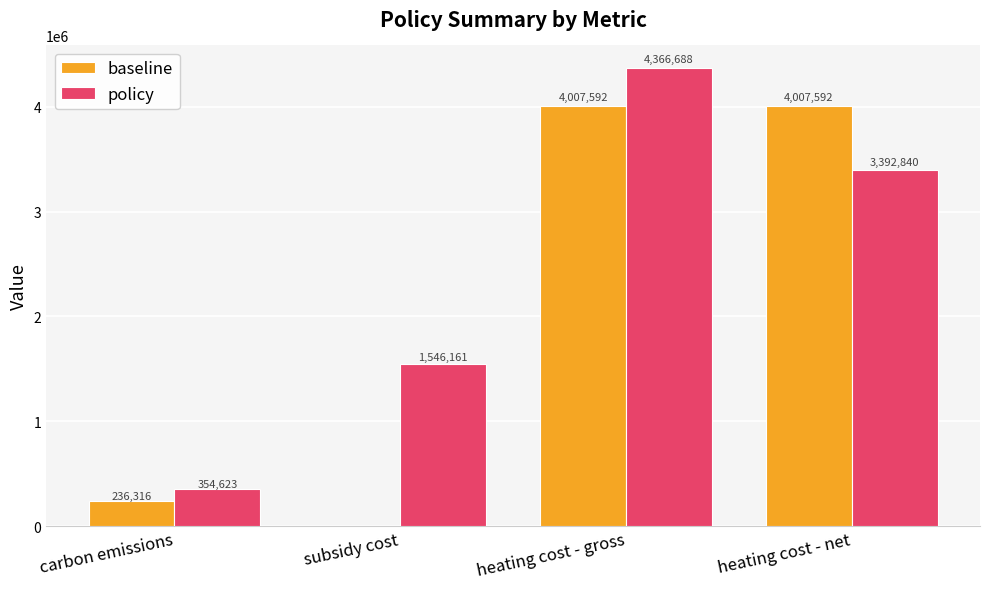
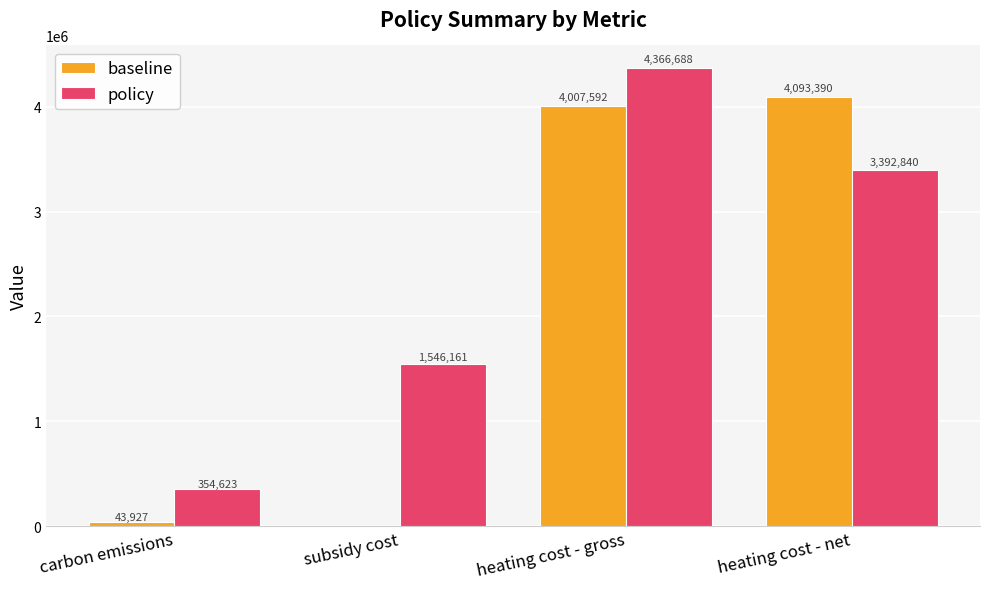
baseline, carbon emissions: 236,316 -> 43,927
baseline, heating cost - net: 4,007,592 -> 4,093,390
